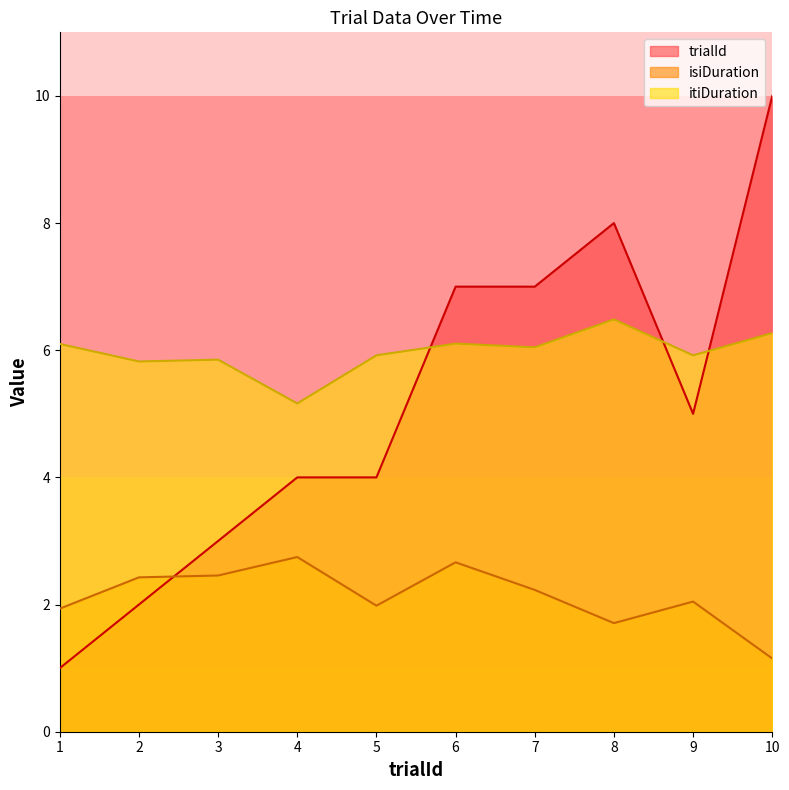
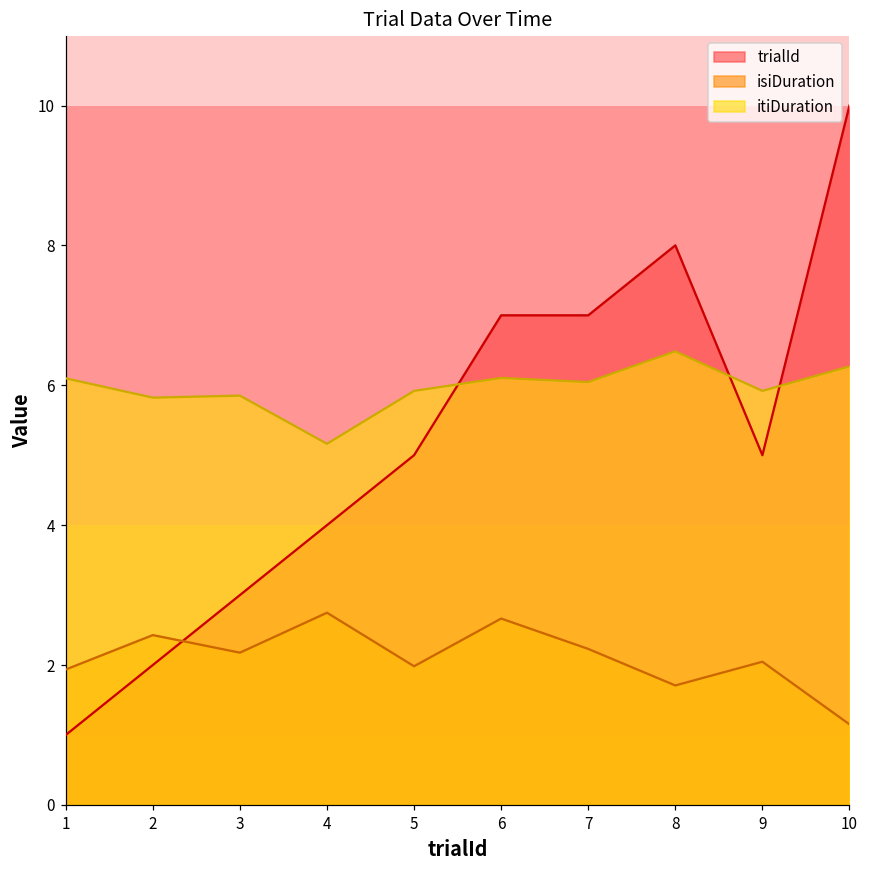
isiDuration, 3: 2.5 -> 2.2
trialId, 5: 4 -> 5
